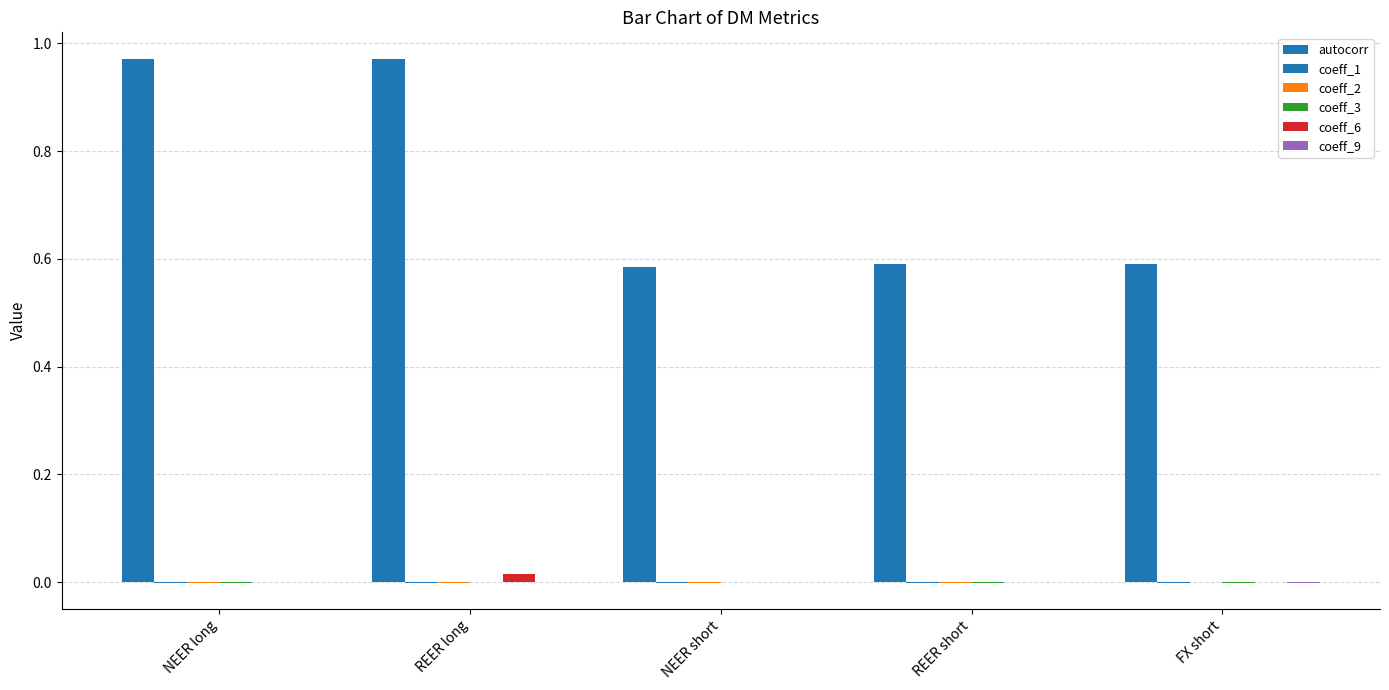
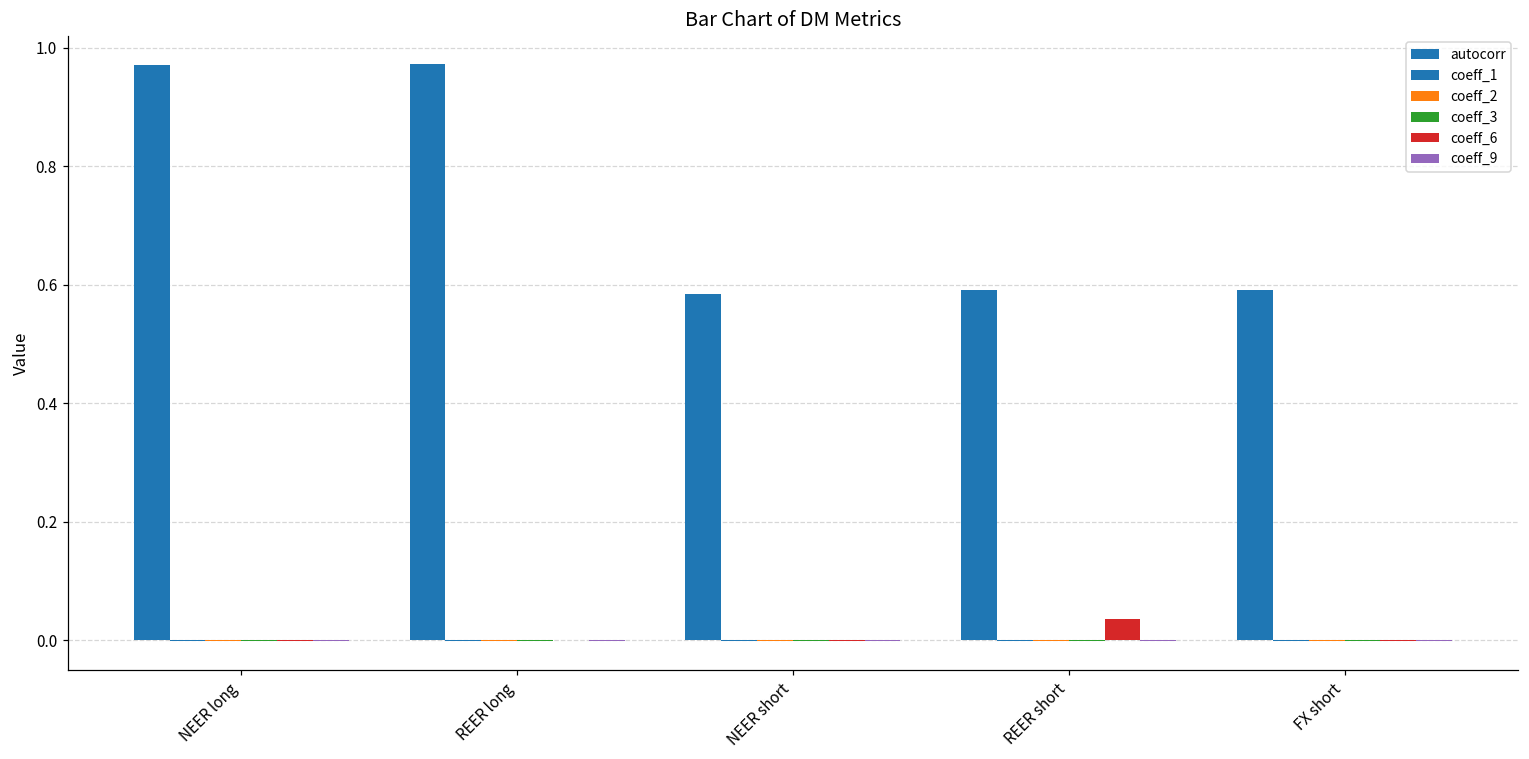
coeff_6, REER long: 0.02 -> 0.00
coeff_6, REER short: 0.00 -> 0.04
